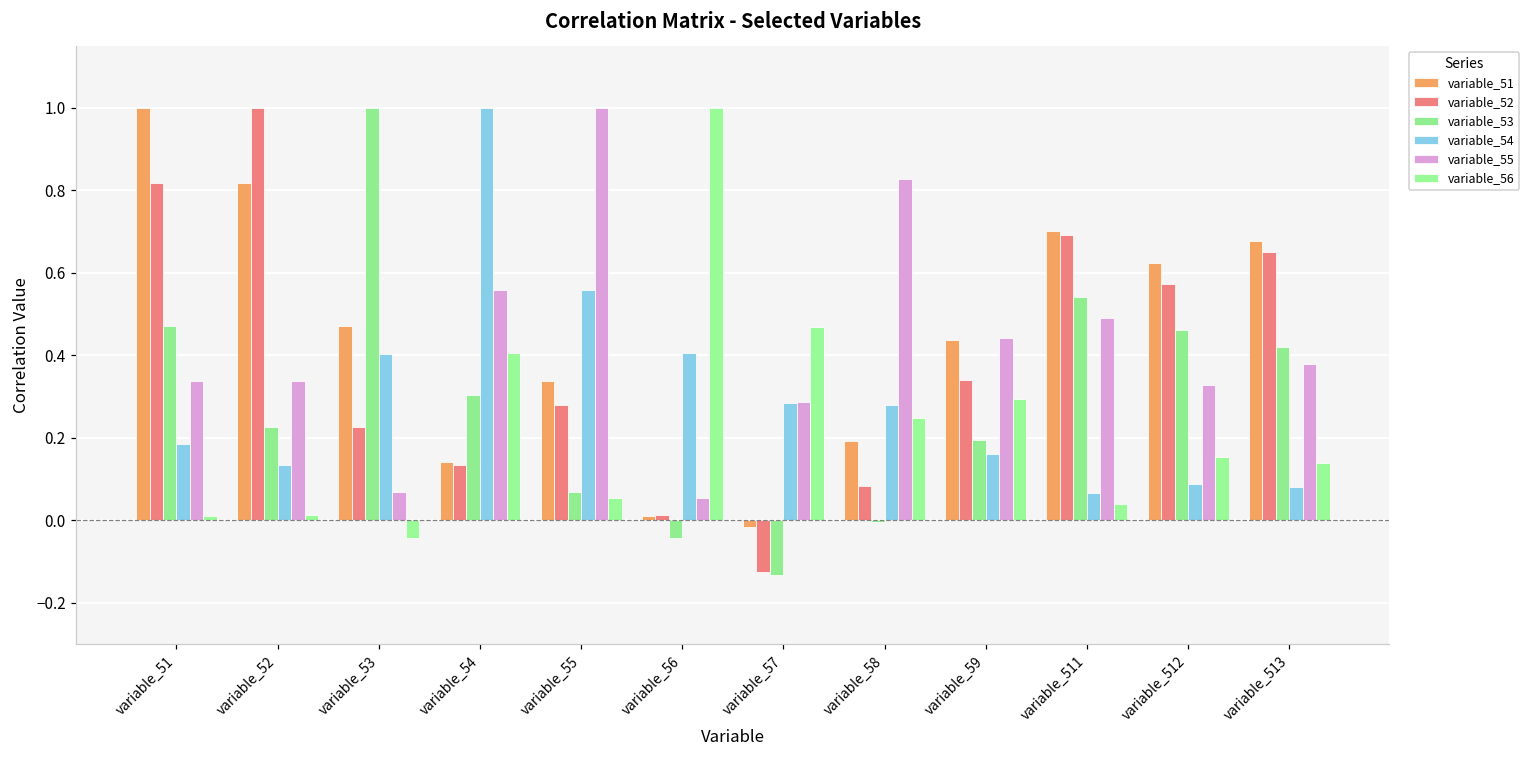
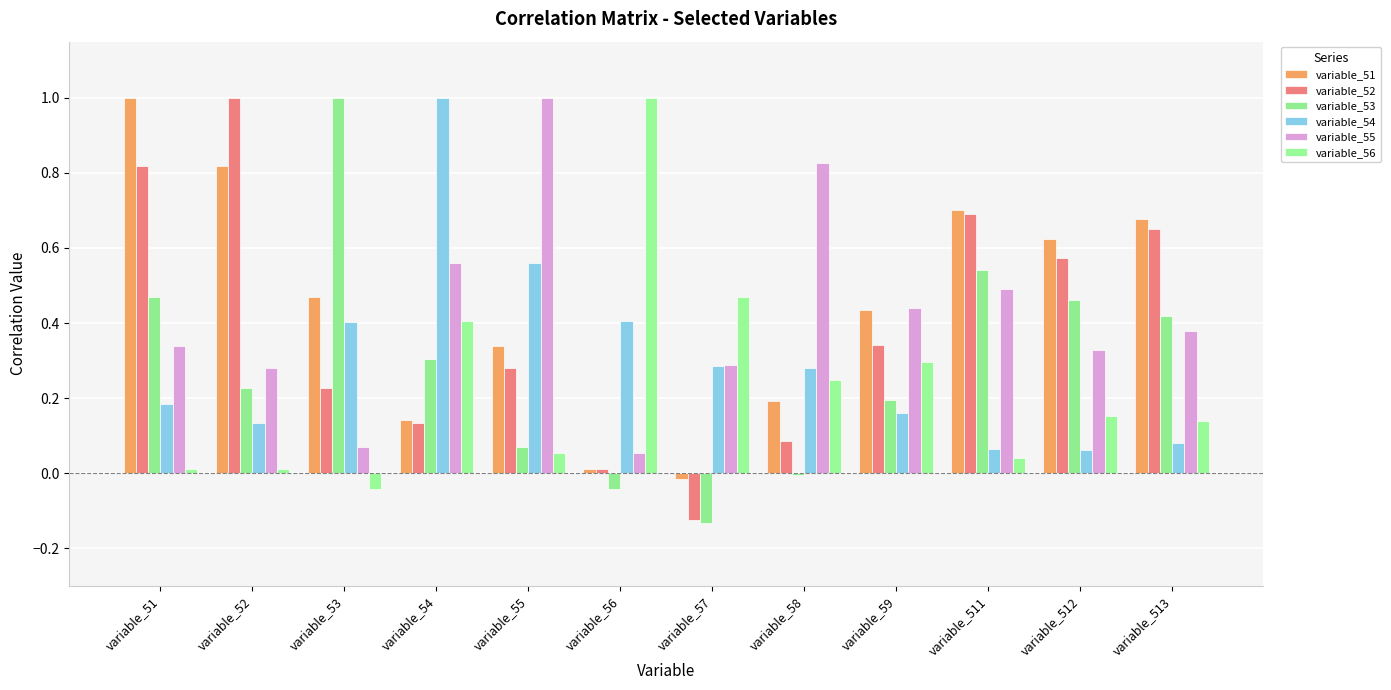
variable_55, variable_52: 0.34 -> 0.28
variable_54, variable_512: 0.09 -> 0.06
